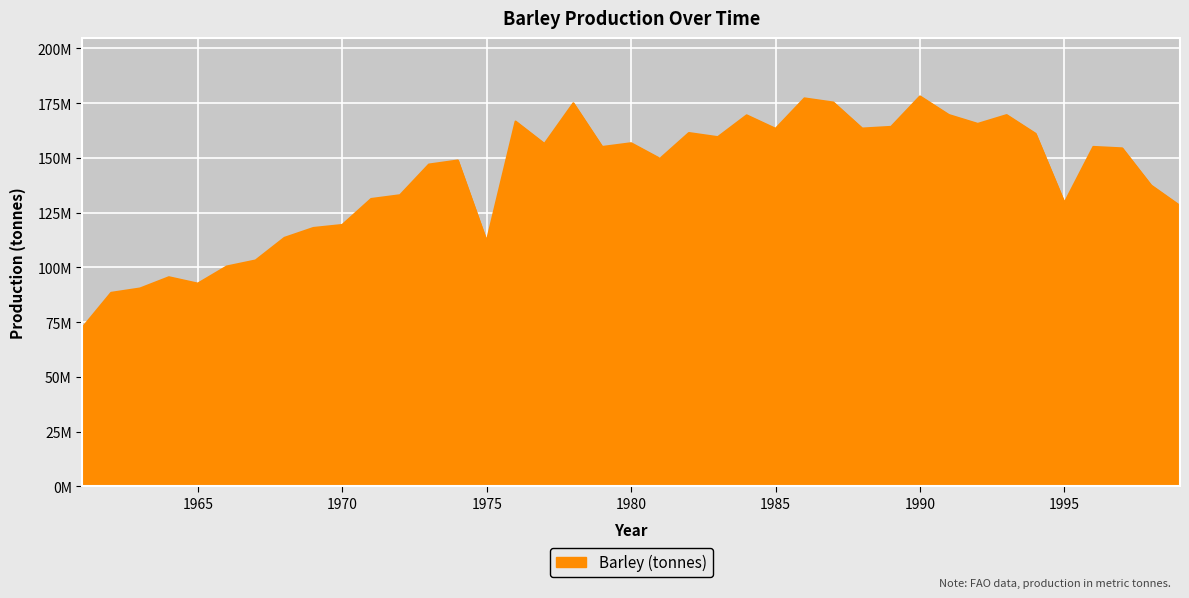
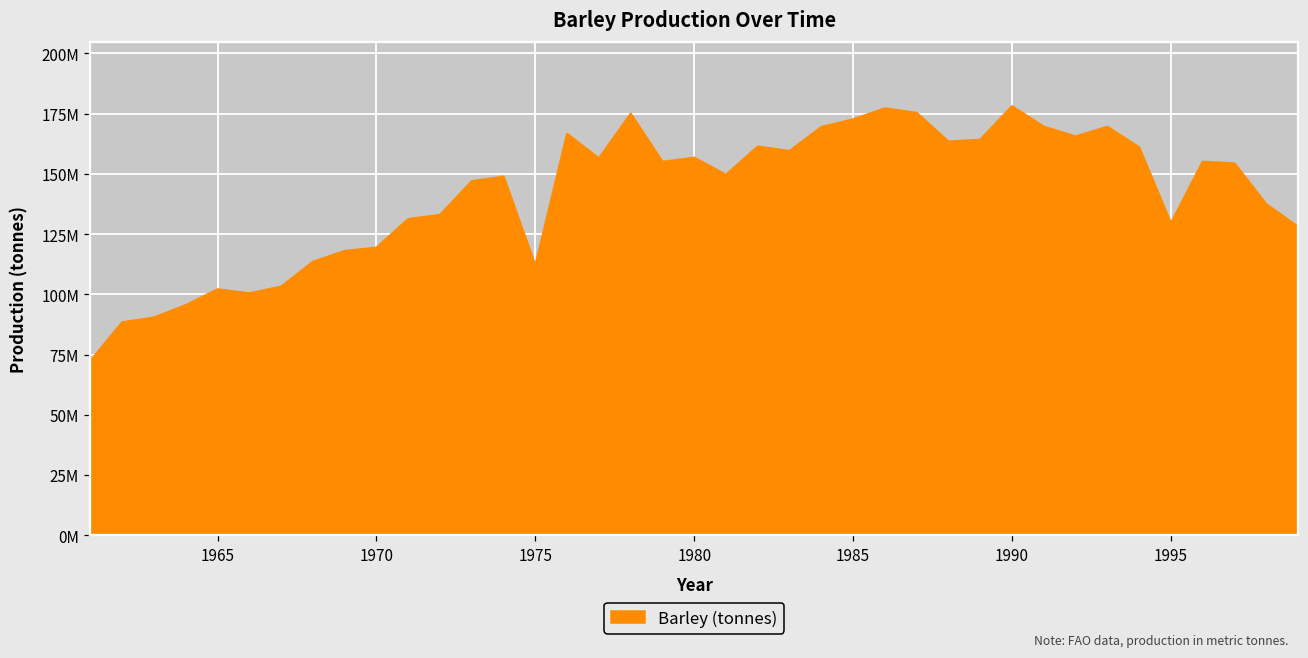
1965: 93000000 -> 102000000
1985: 163000000 -> 173000000
